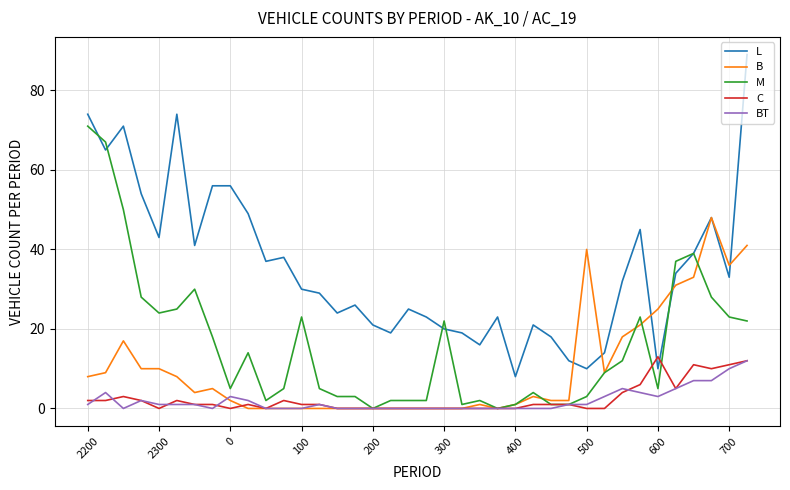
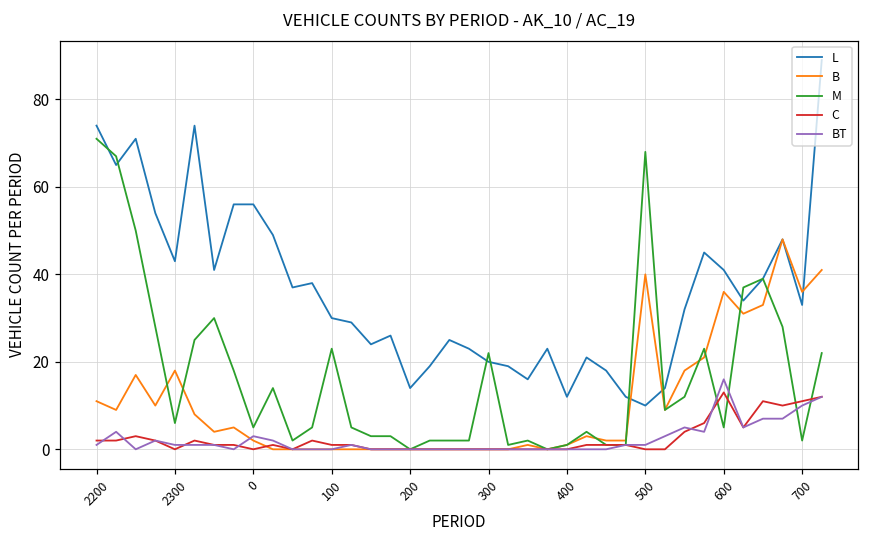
B, 2200: 8 -> 11
B, 2300: 10 -> 18
M, 2300: 24 -> 6
L, 200: 21 -> 14
L, 400: 8 -> 12
M, 500: 3 -> 68
L, 600: 10 -> 41
B, 600: 25 -> 36
BT, 600: 3 -> 16
M, 700: 23 -> 2
